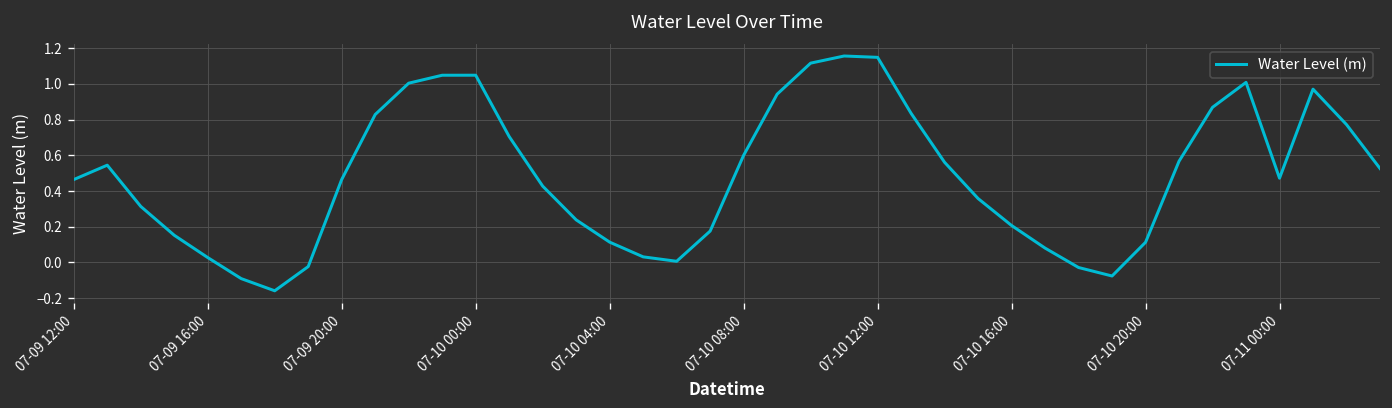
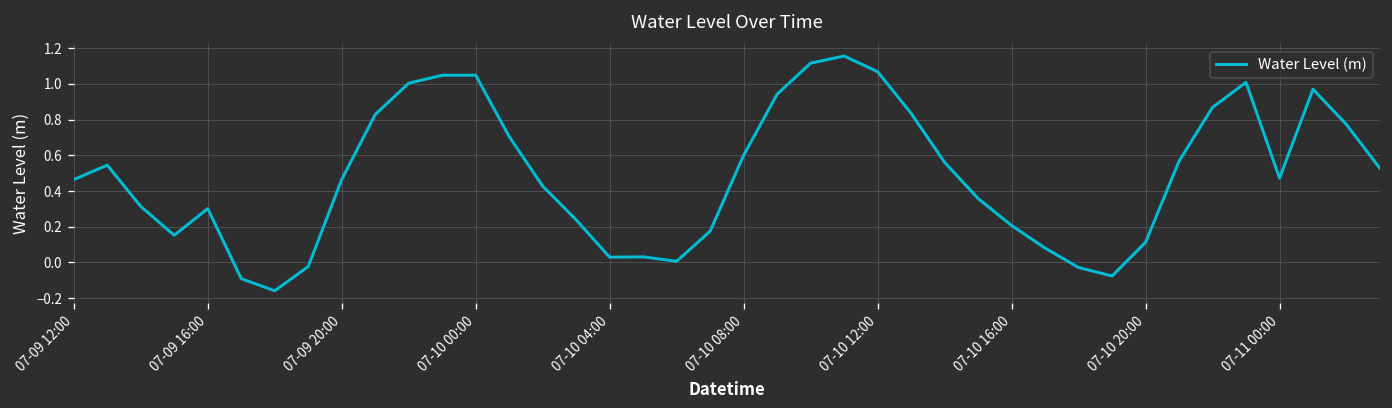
07-09 16:00: 0.03 -> 0.30
07-10 04:00: 0.11 -> 0.03
07-10 12:00: 1.15 -> 1.07
